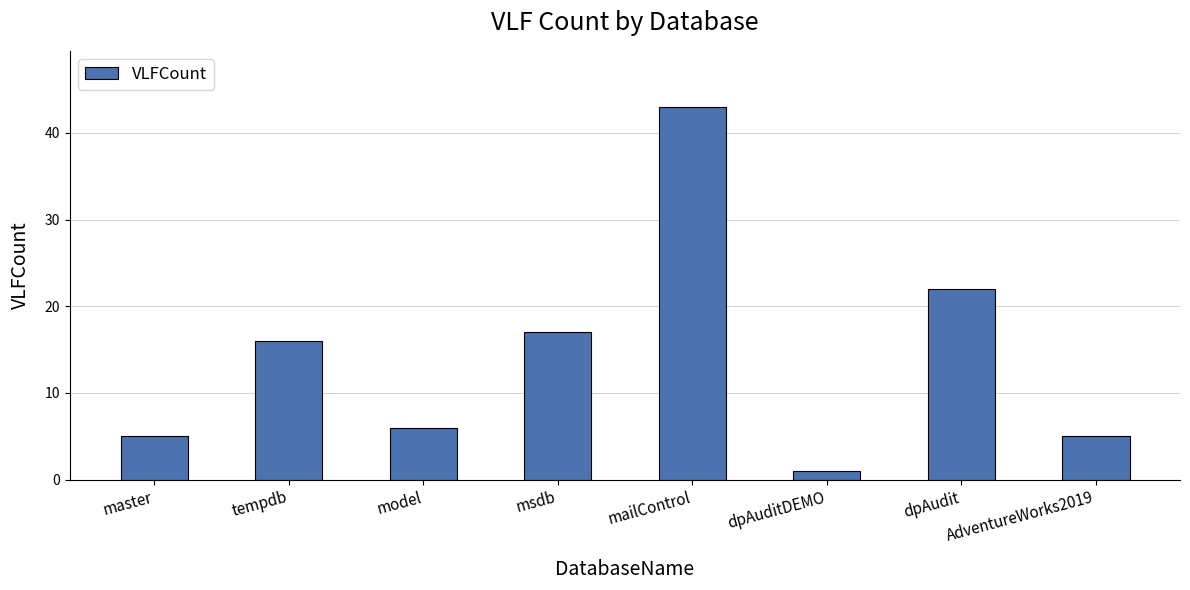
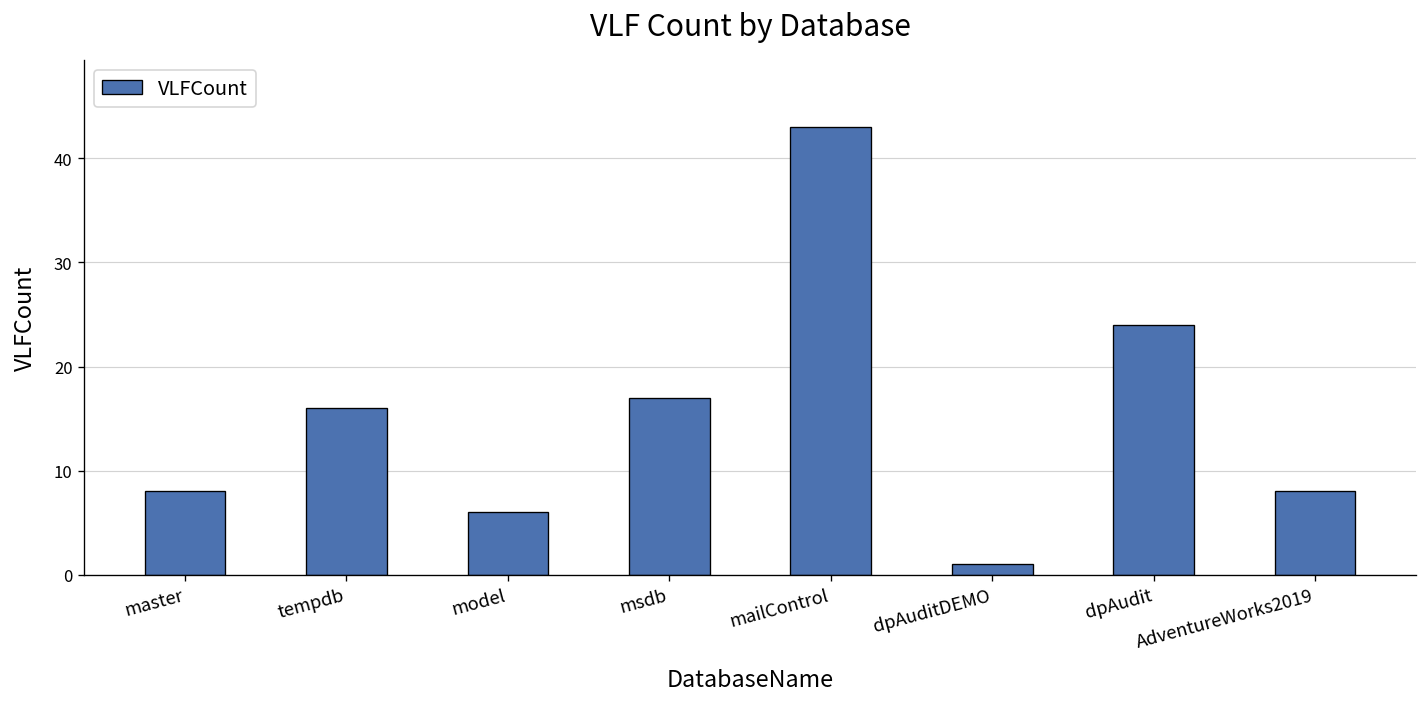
master: 5 -> 8
dpAudit: 22 -> 24
AdventureWorks2019: 5 -> 8
